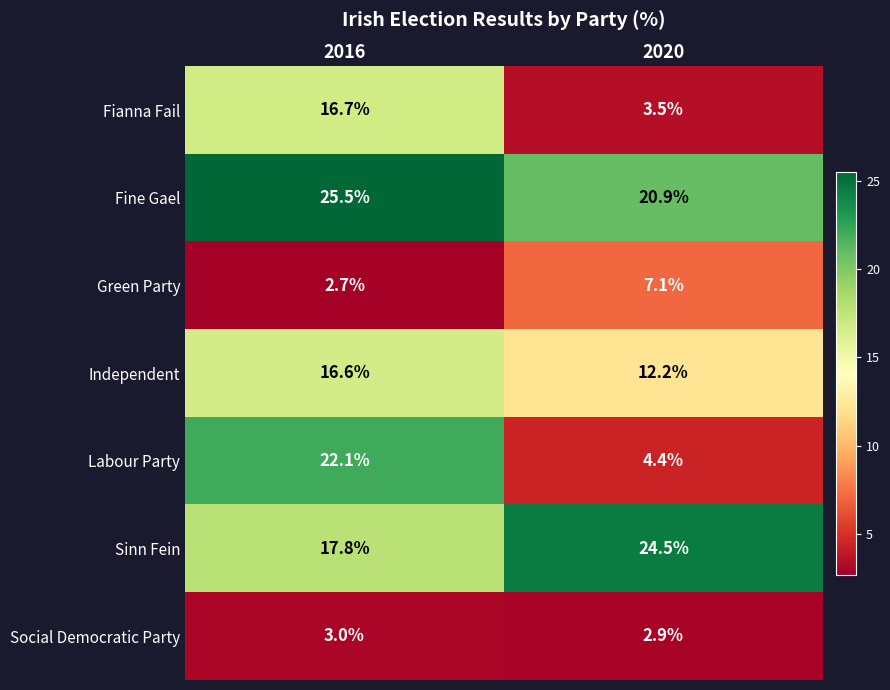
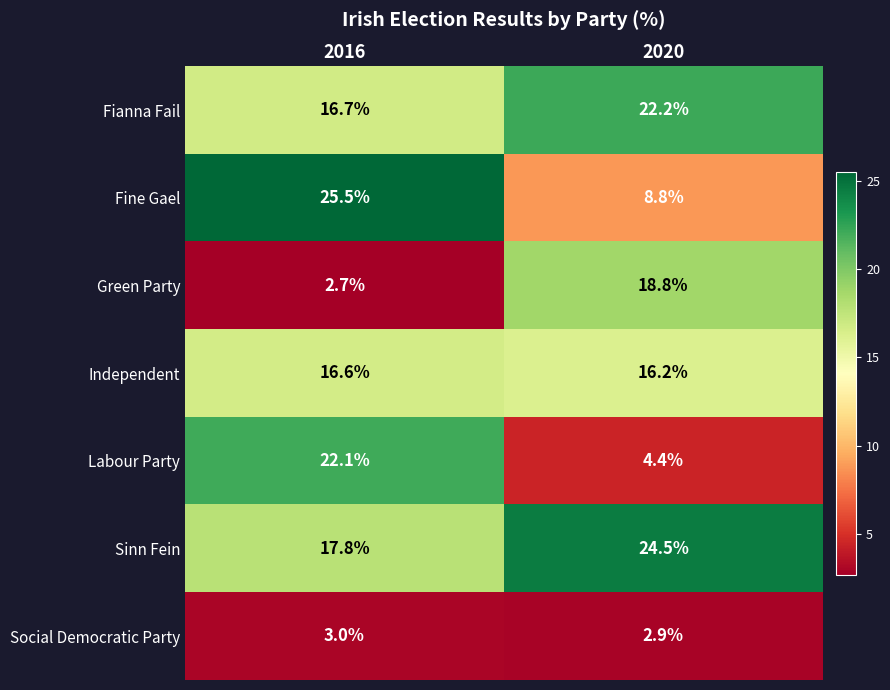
Fianna Fail, 2020: 3.5% -> 22.2%
Fine Gael, 2020: 20.9% -> 8.8%
Green Party, 2020: 7.1% -> 18.8%
Independent, 2020: 12.2% -> 16.2%
